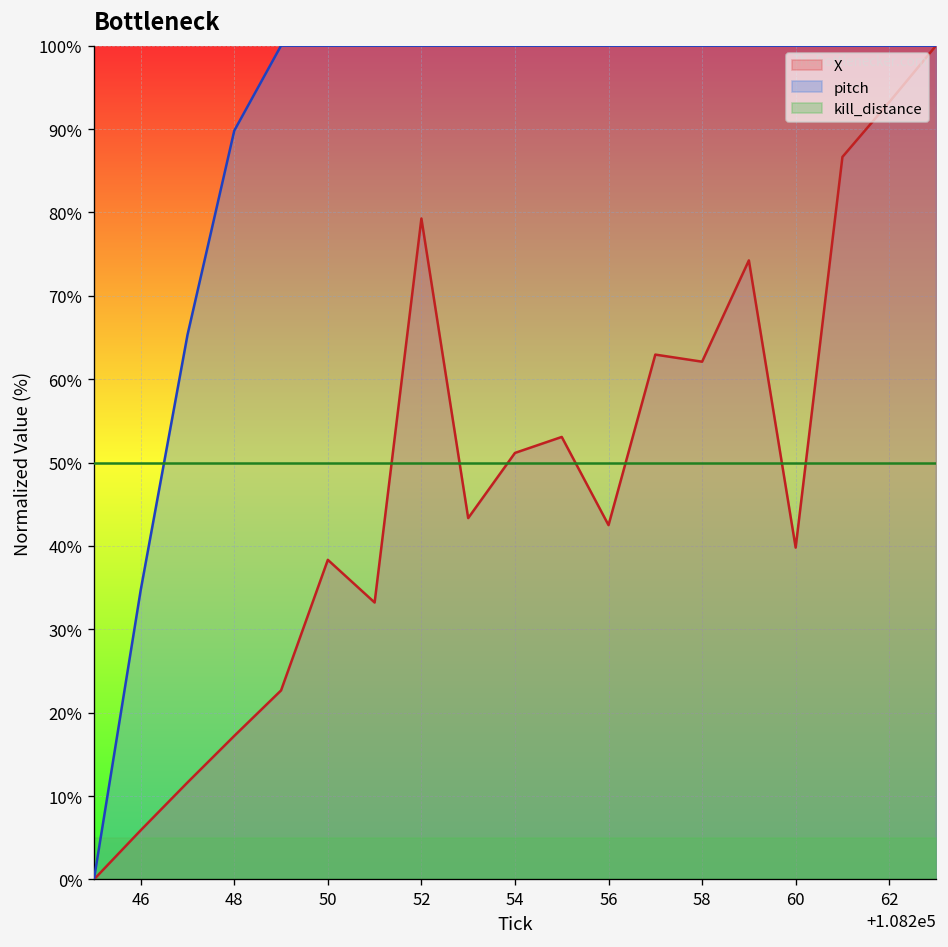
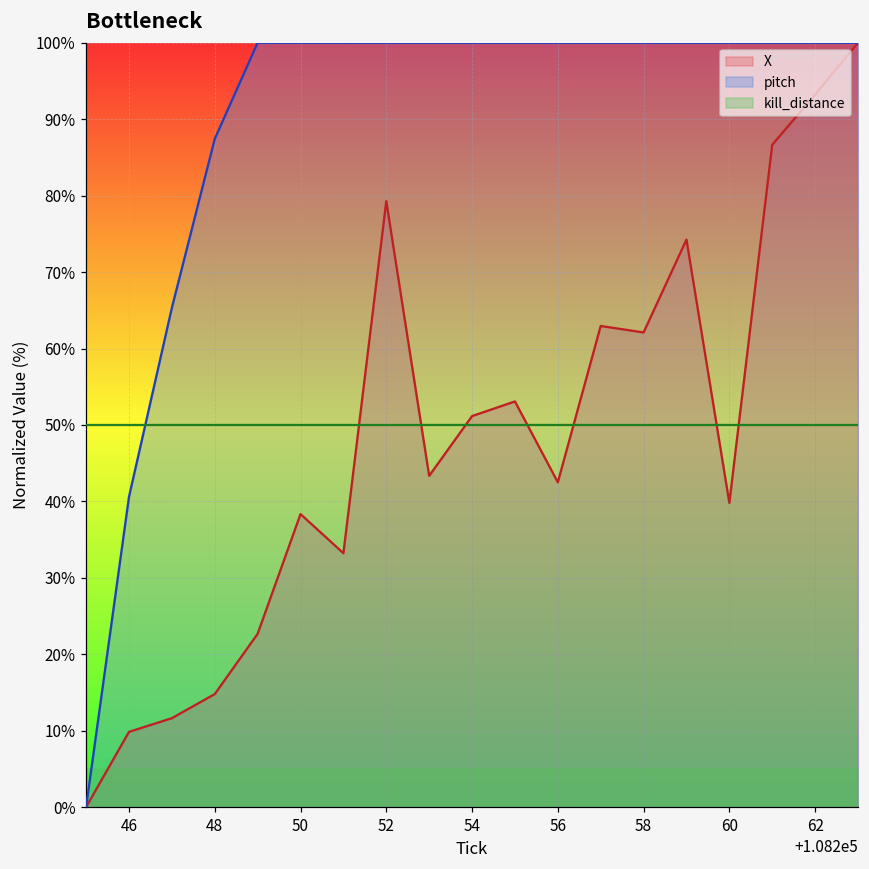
X, 46: 6% -> 10%
pitch, 46: 35% -> 41%
X, 48: 17% -> 15%
pitch, 48: 90% -> 87%
